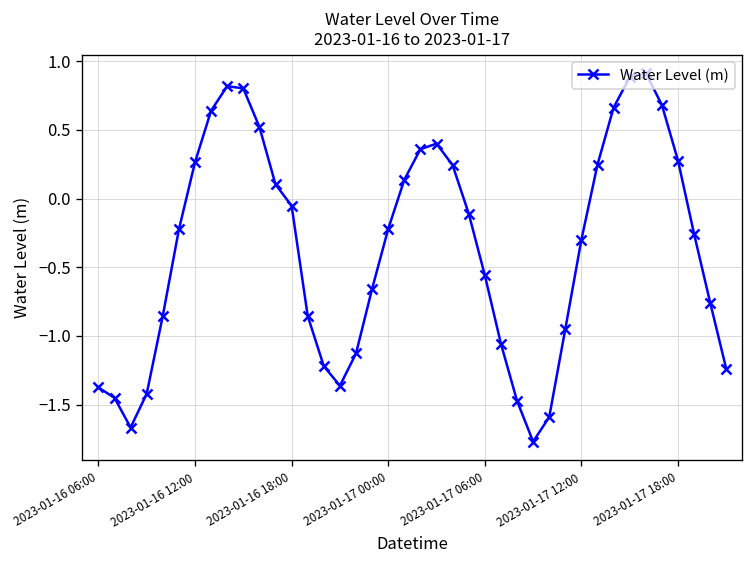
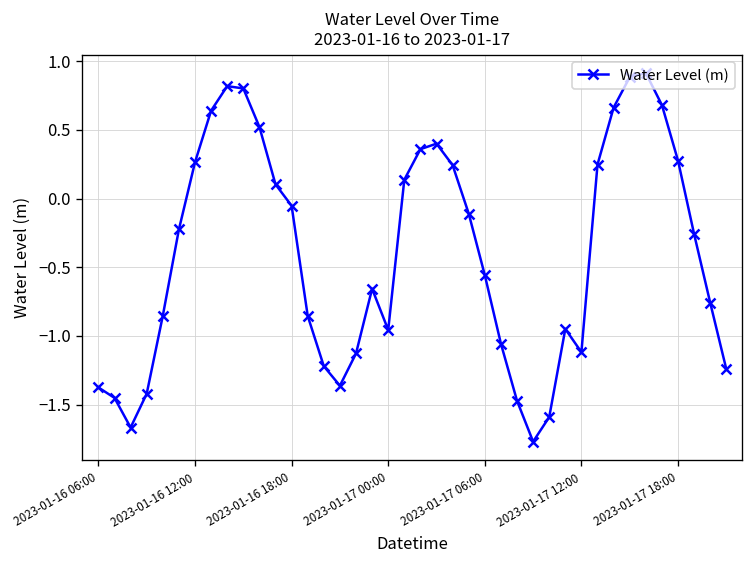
2023-01-17 00:00: -0.22 -> -0.96
2023-01-17 12:00: -0.30 -> -1.12
